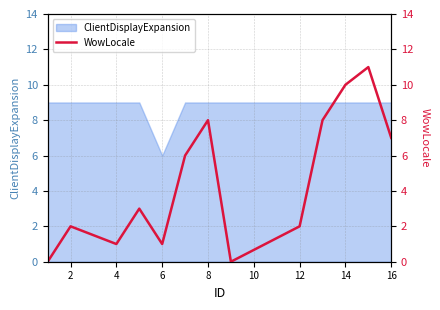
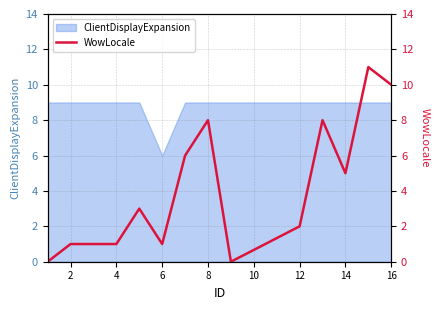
WowLocale, 2: 2 -> 1
WowLocale, 14: 10 -> 5
WowLocale, 16: 7 -> 10
